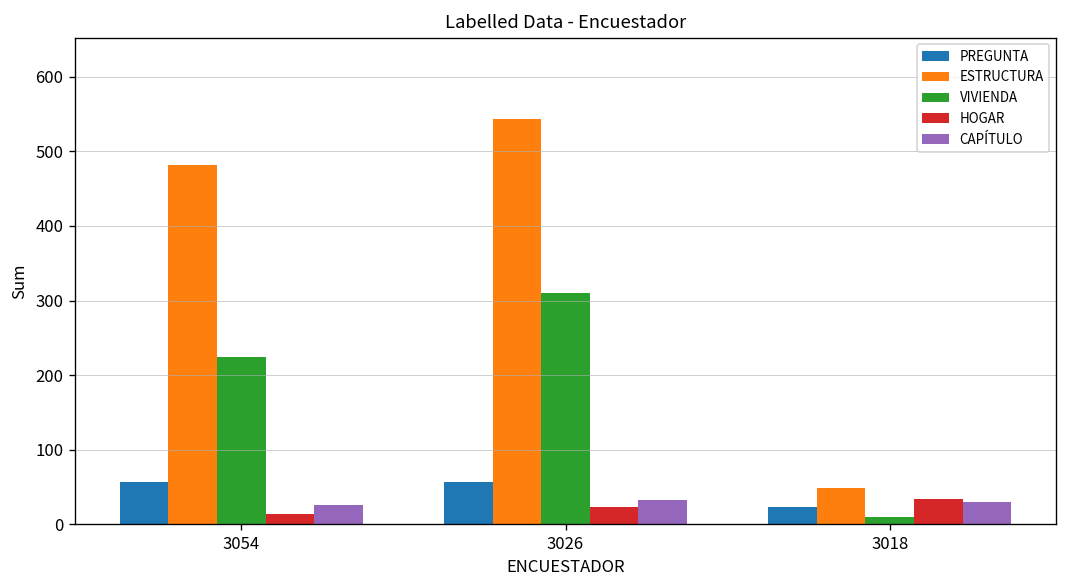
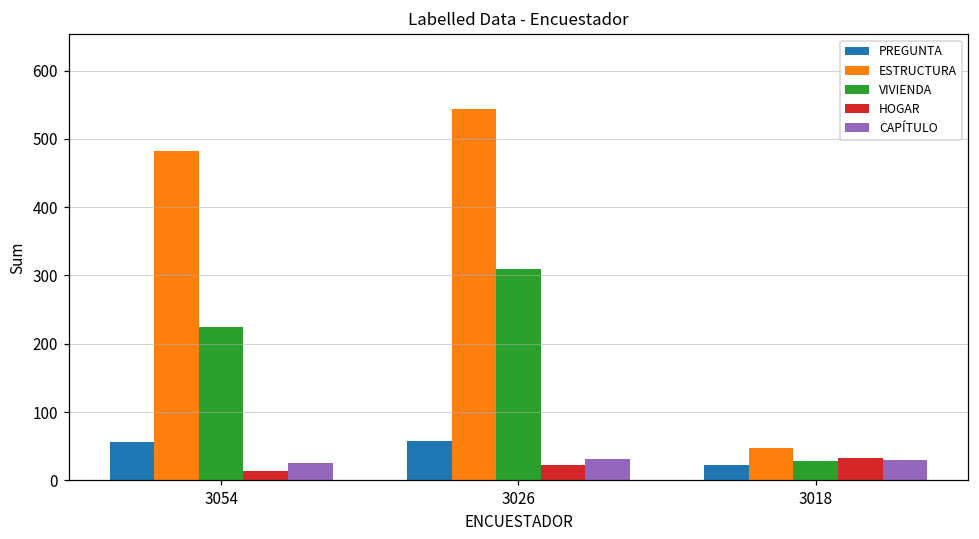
VIVIENDA, 3018: 10 -> 30
